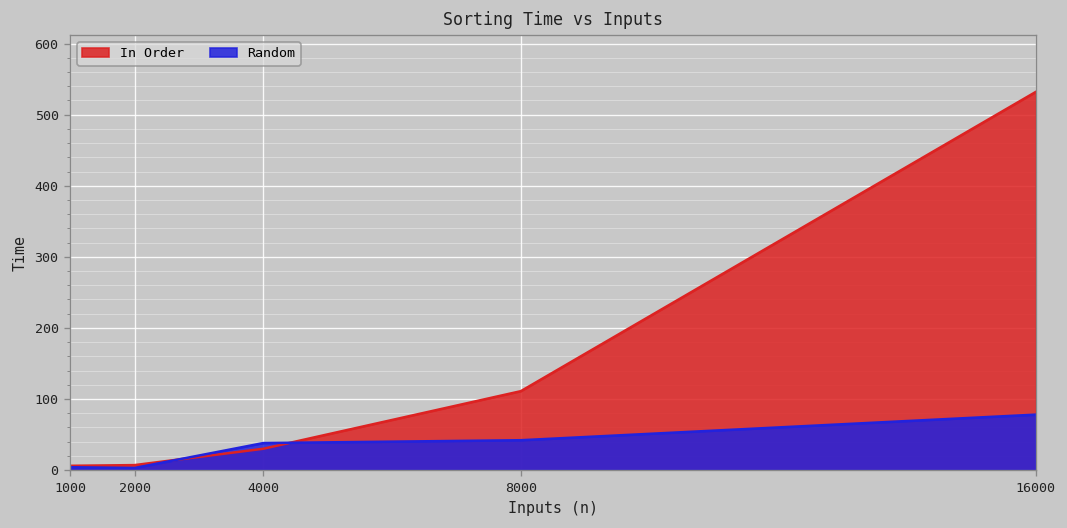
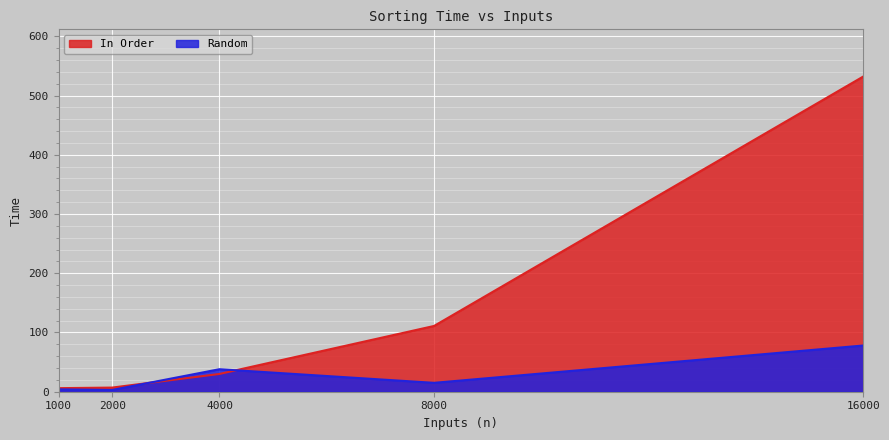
Random, 8000: 40 -> 20
